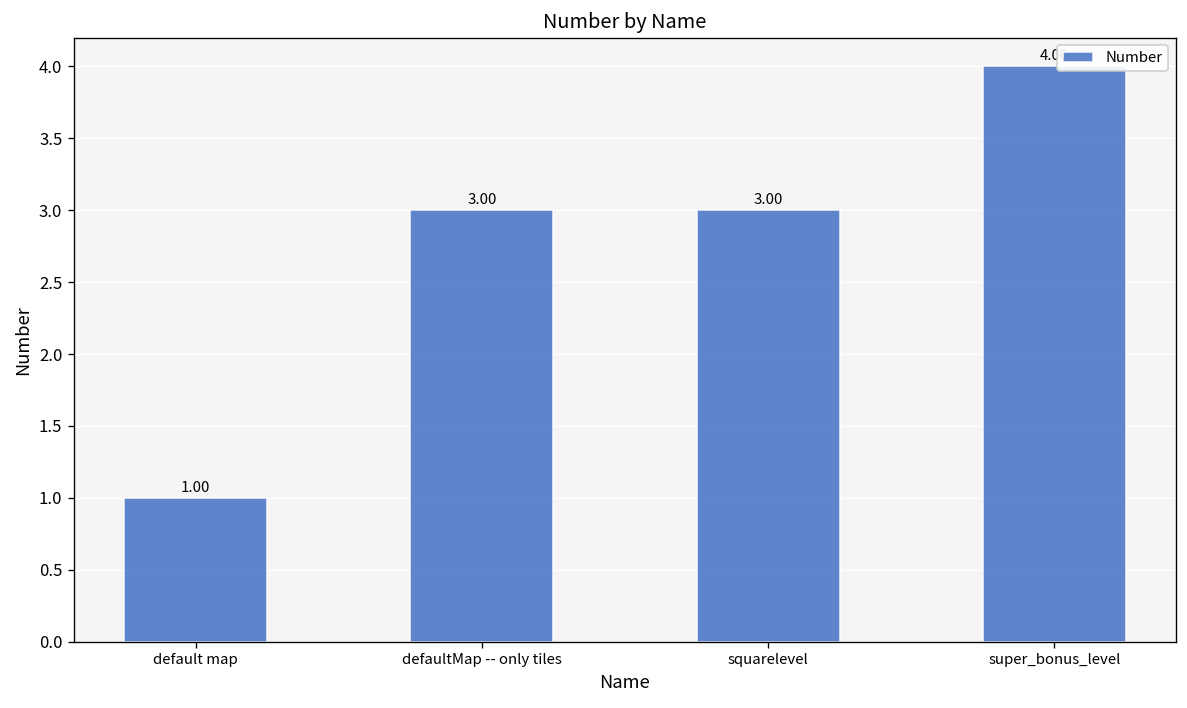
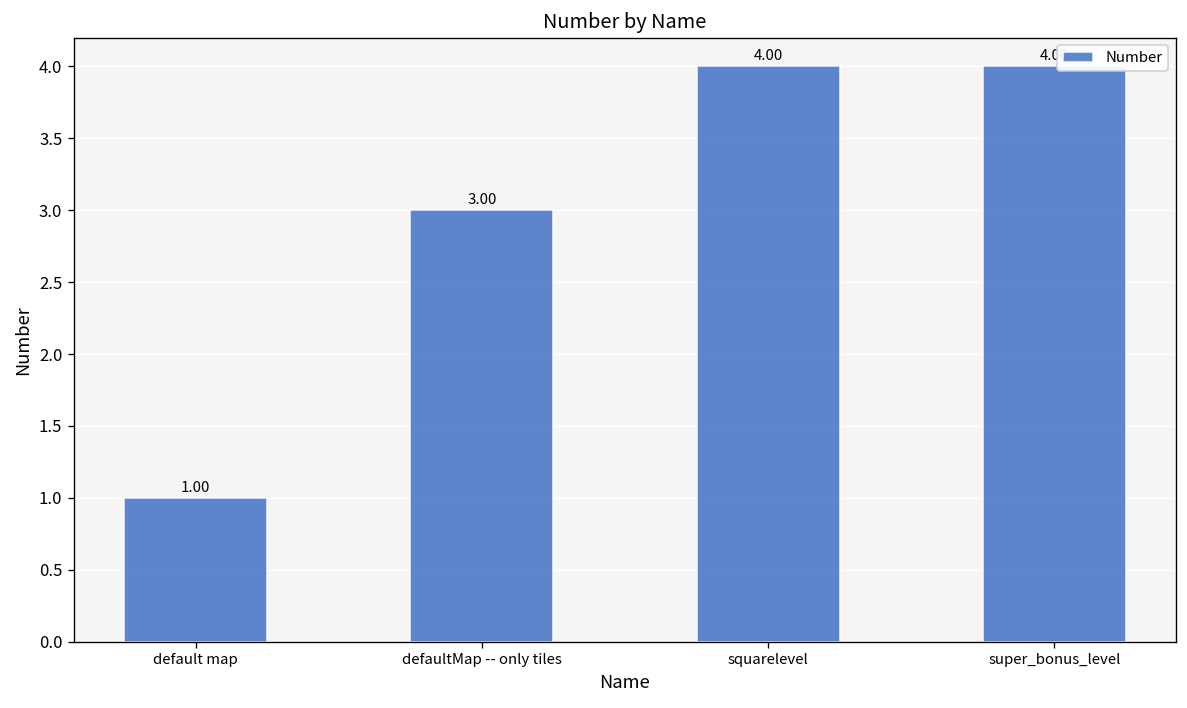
squarelevel: 3.00 -> 4.00
